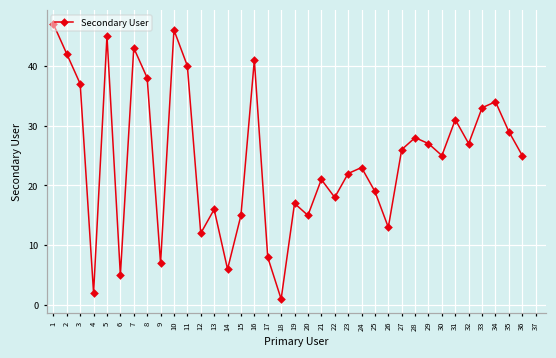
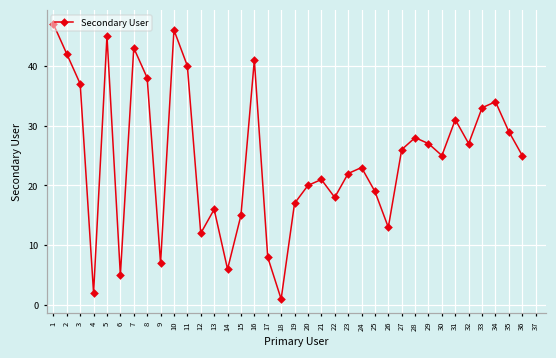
20: 15 -> 20
